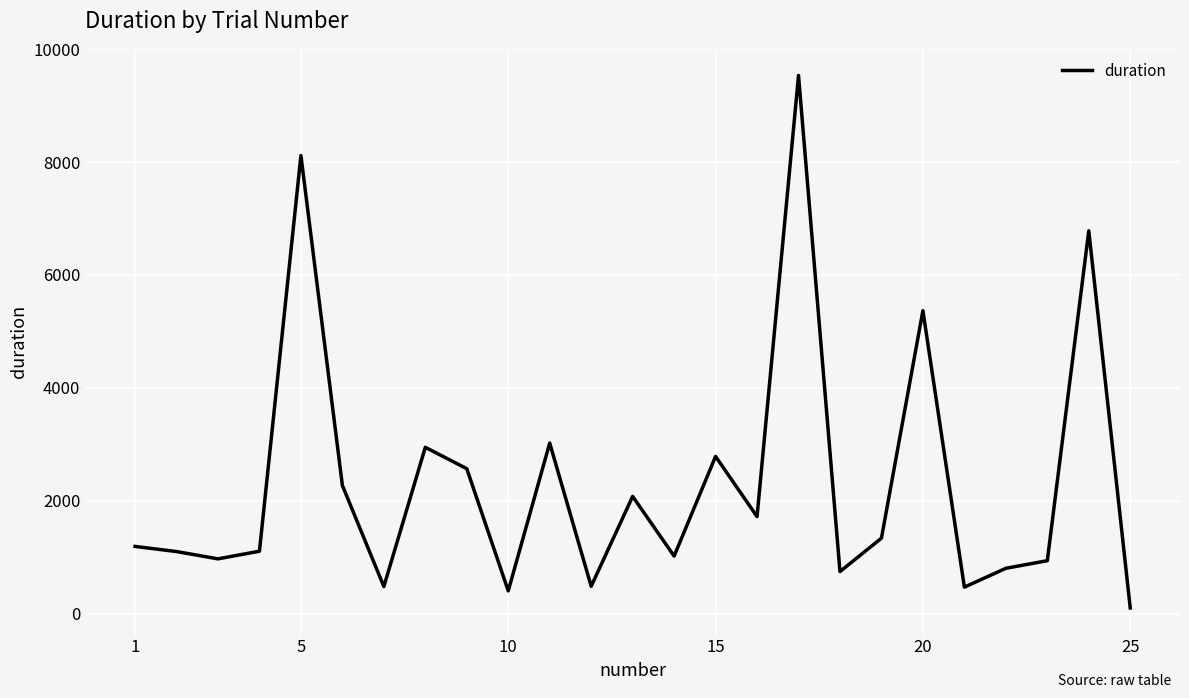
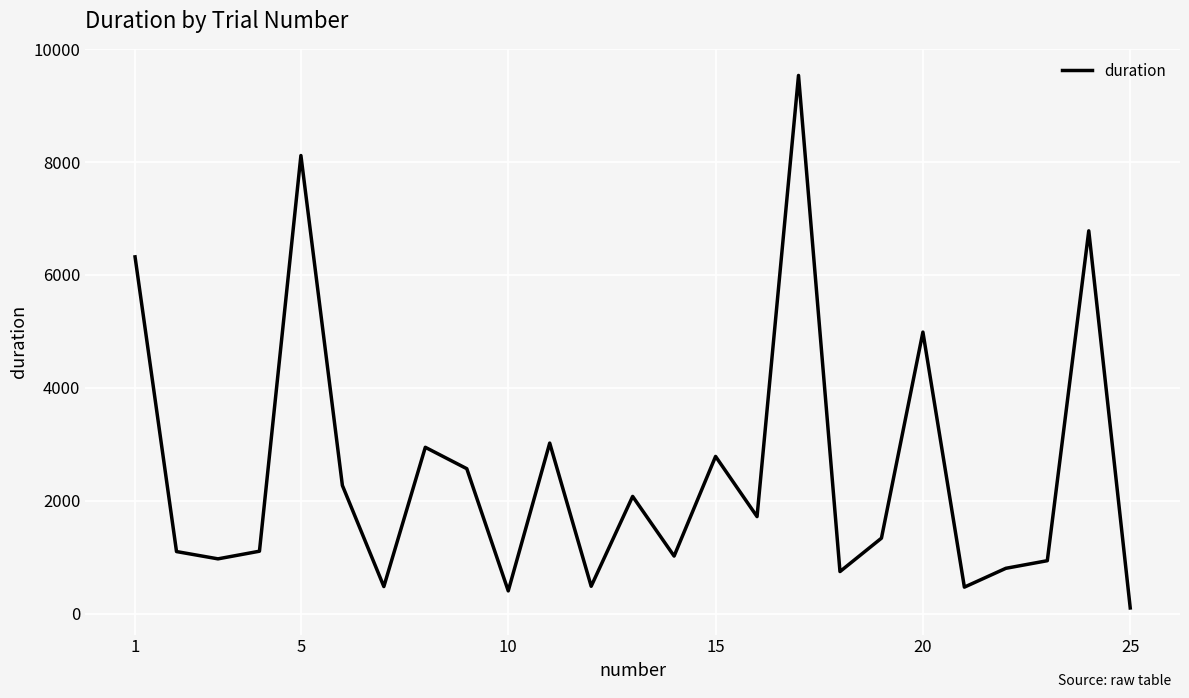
1: 1200 -> 6300
20: 5400 -> 5000
